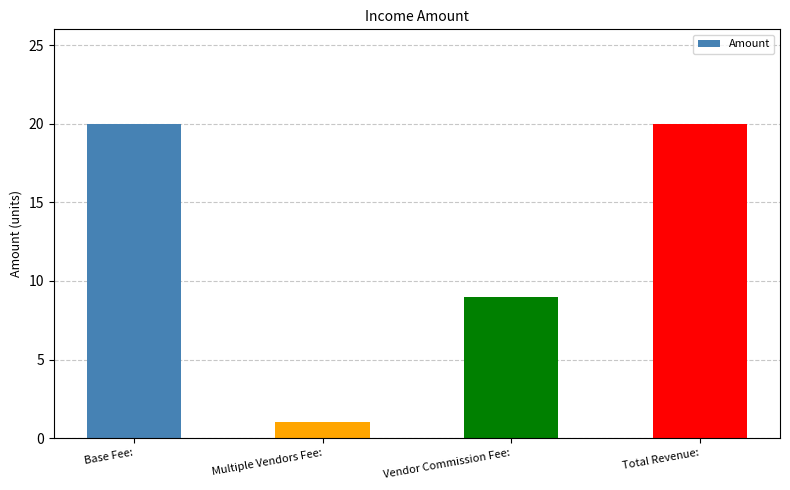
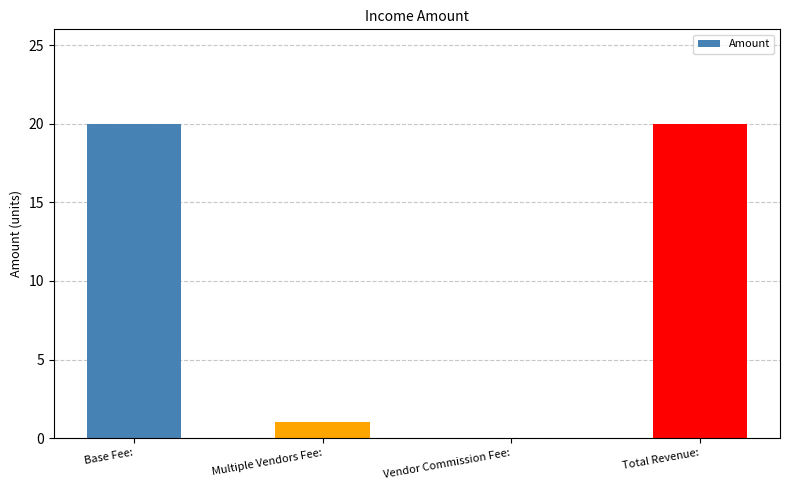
Vendor Commission Fee:: 9 -> 0
